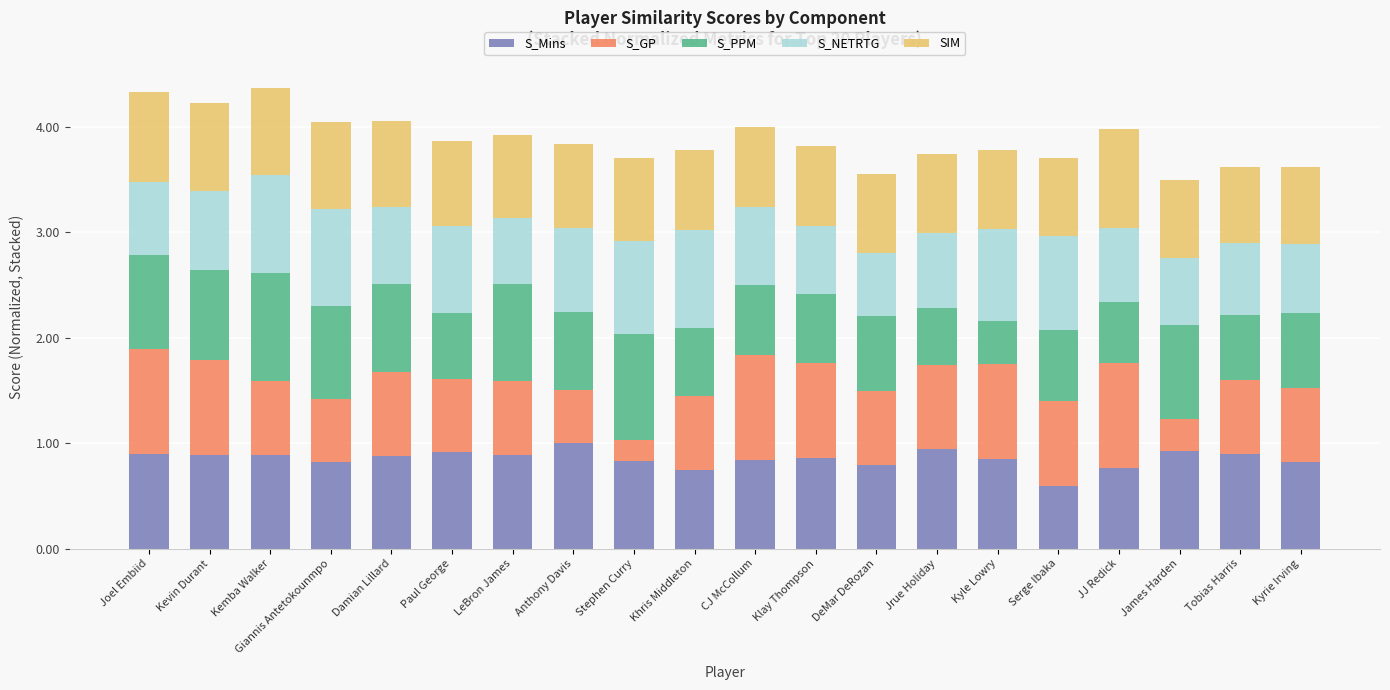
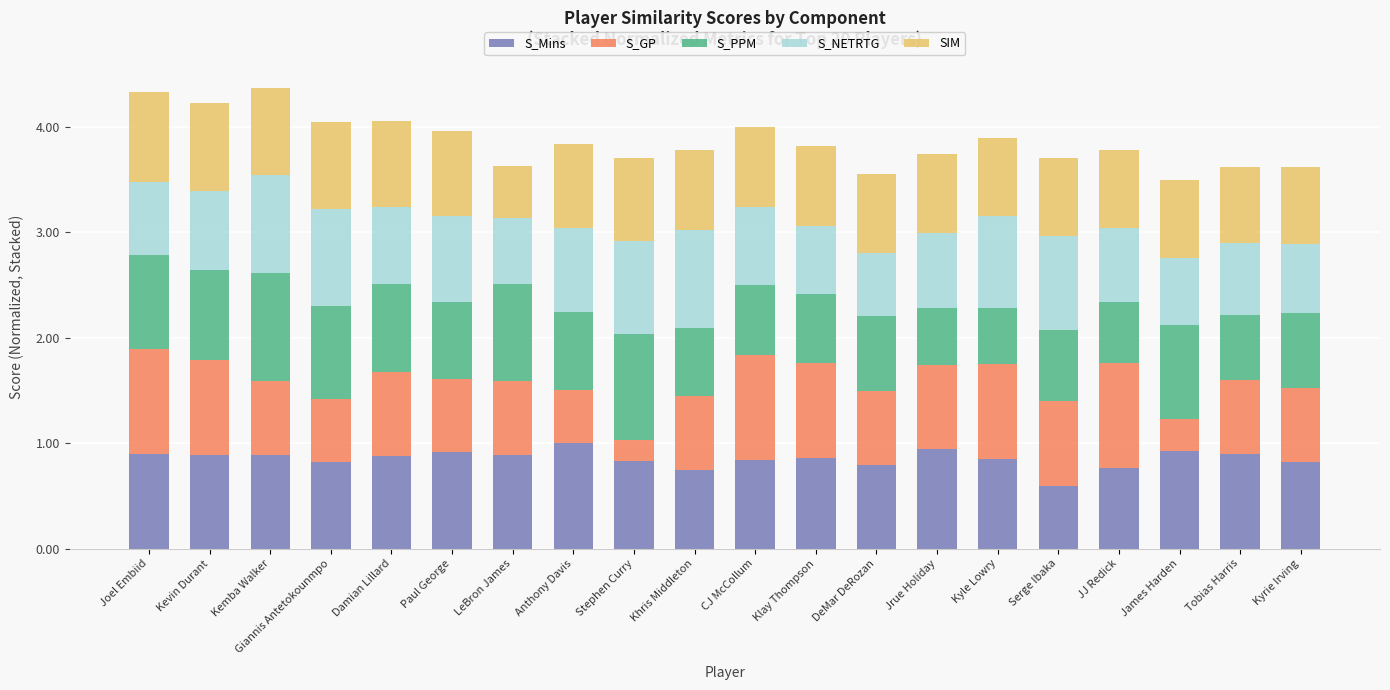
S_PPM, Paul George: 0.63 -> 0.72
SIM, LeBron James: 0.79 -> 0.50
S_PPM, Kyle Lowry: 0.41 -> 0.53
SIM, JJ Redick: 0.93 -> 0.73
